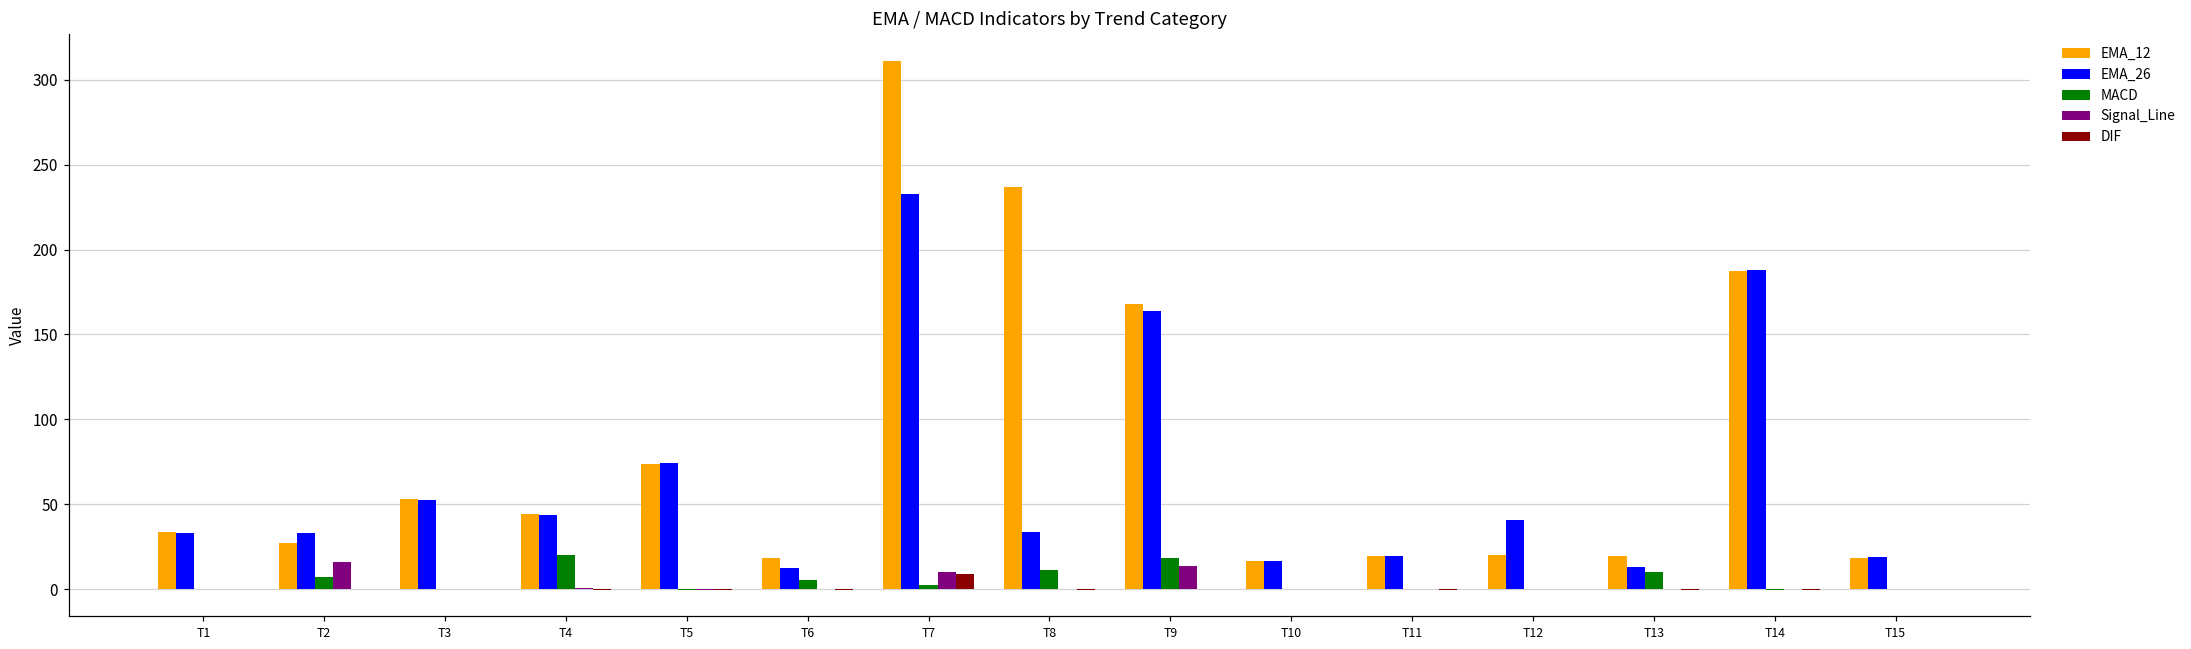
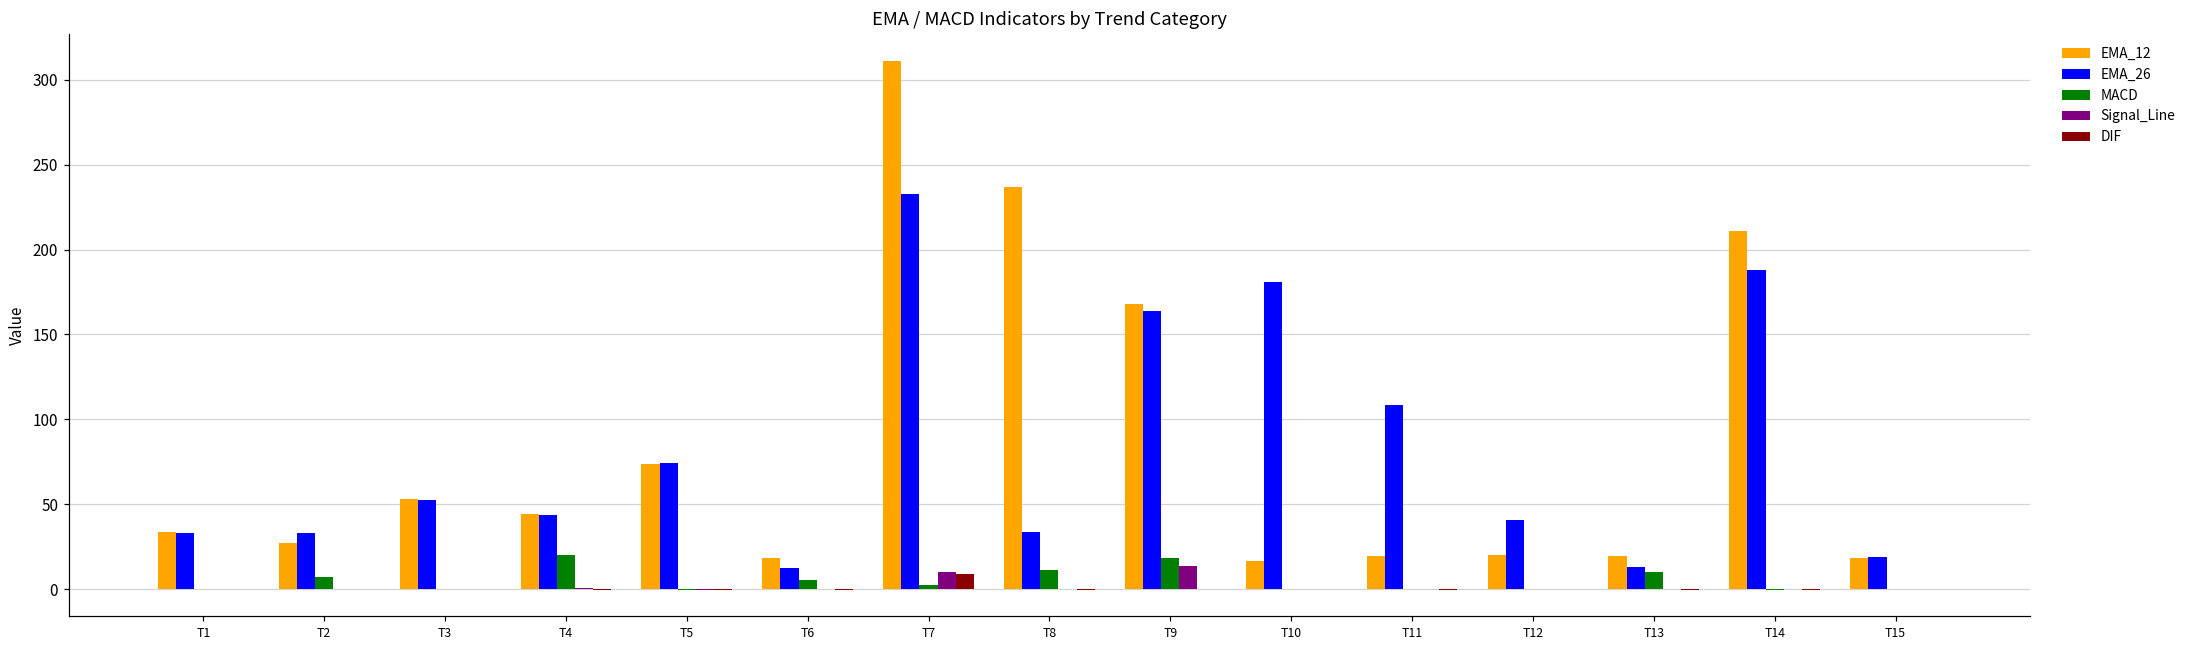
Signal_Line, T2: 16 -> 0
EMA_26, T10: 17 -> 181
EMA_26, T11: 20 -> 109
EMA_12, T14: 188 -> 211
